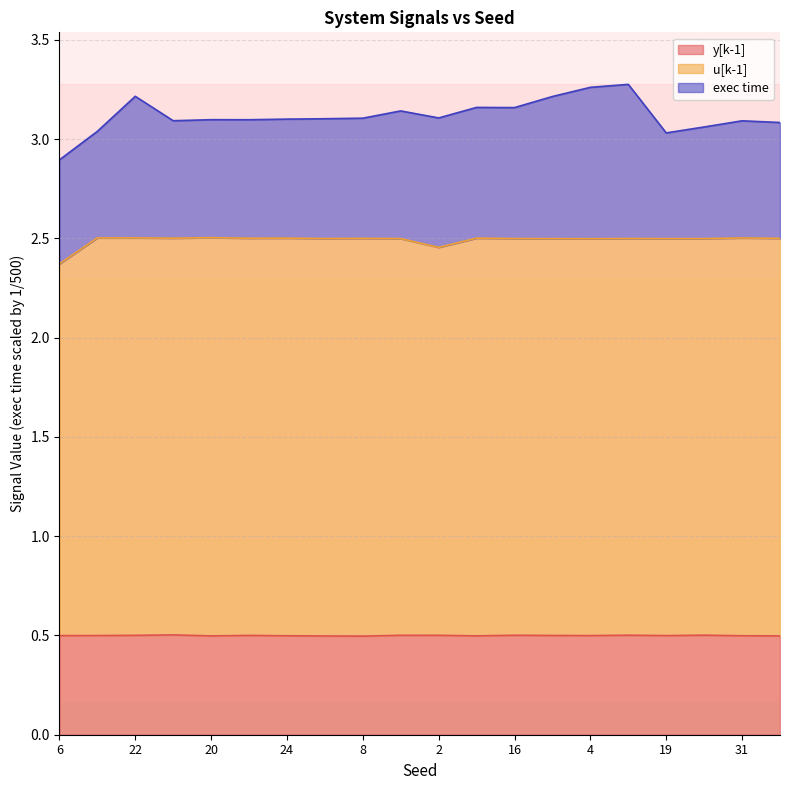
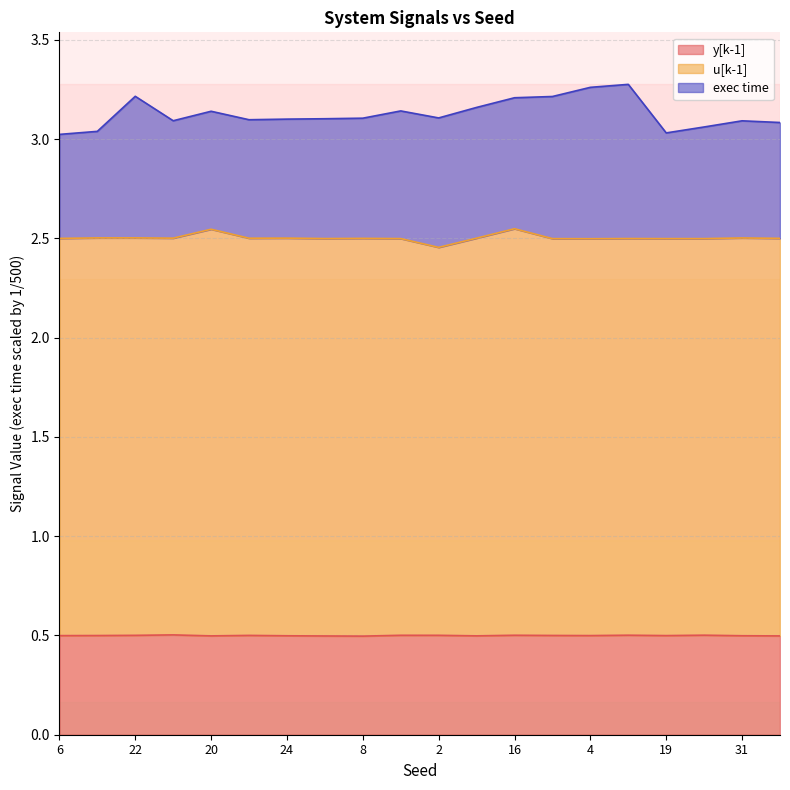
u[k-1], 6: 1.87 -> 2.00
u[k-1], 20: 2.01 -> 2.05
u[k-1], 16: 2.00 -> 2.05
